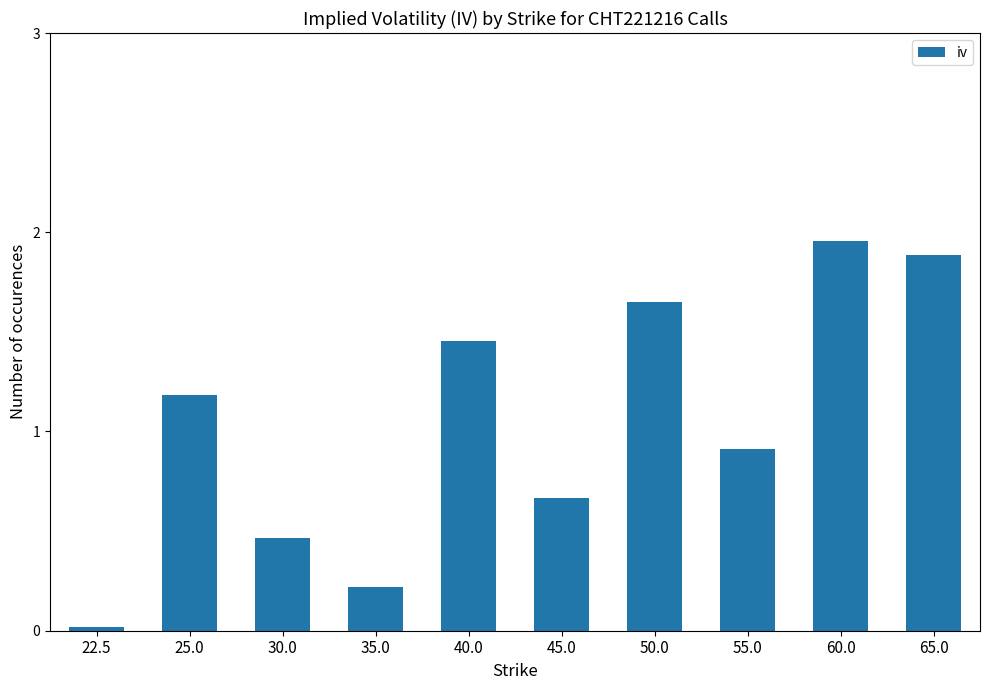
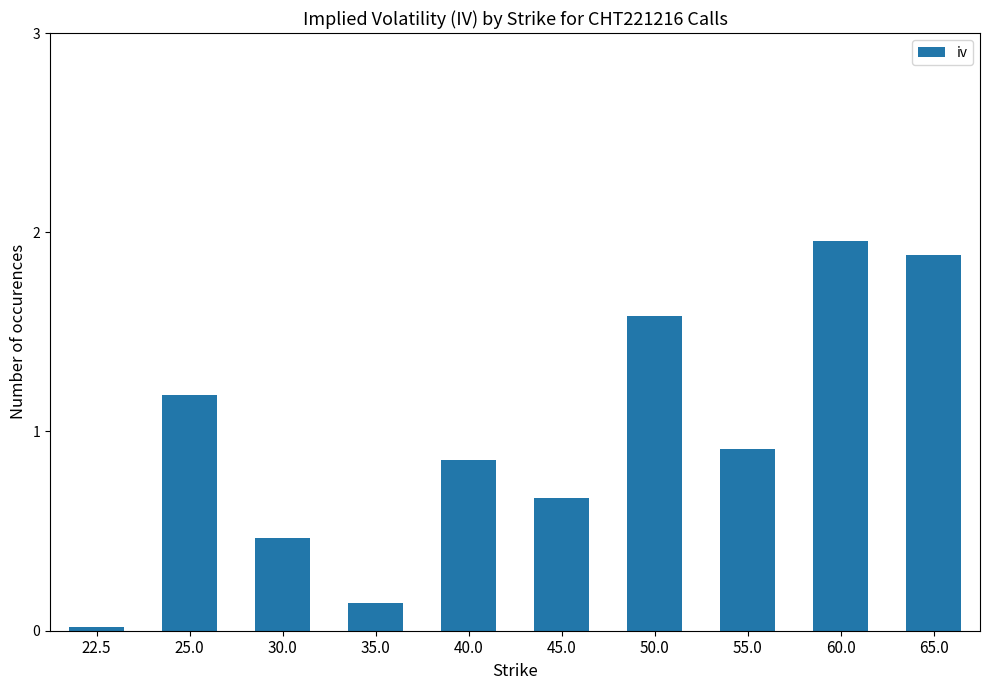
35.0: 0.22 -> 0.14
40.0: 1.46 -> 0.86
50.0: 1.65 -> 1.58
